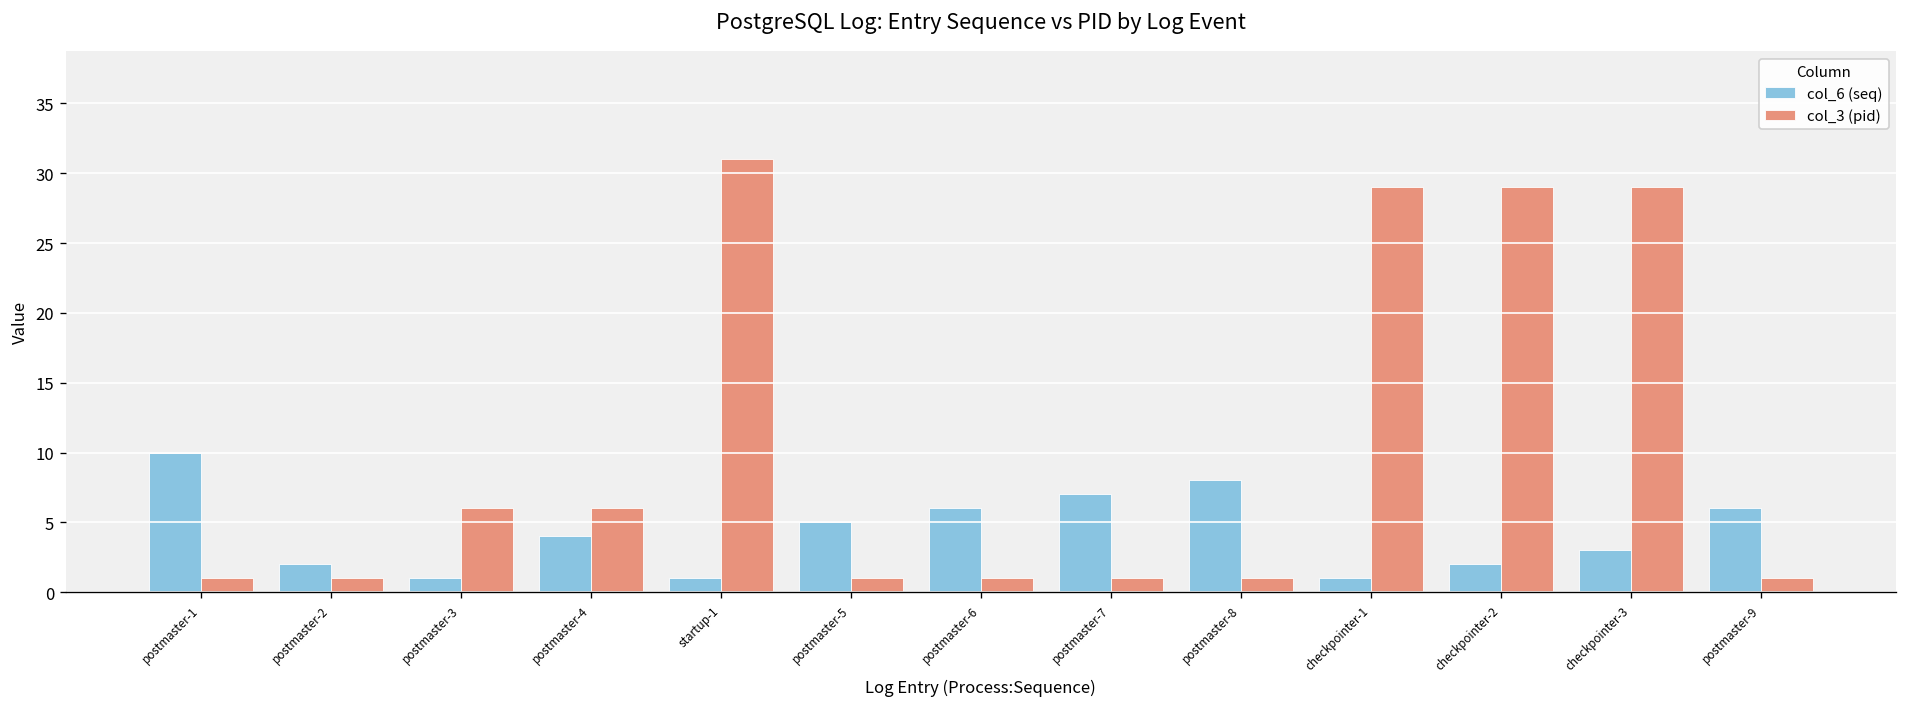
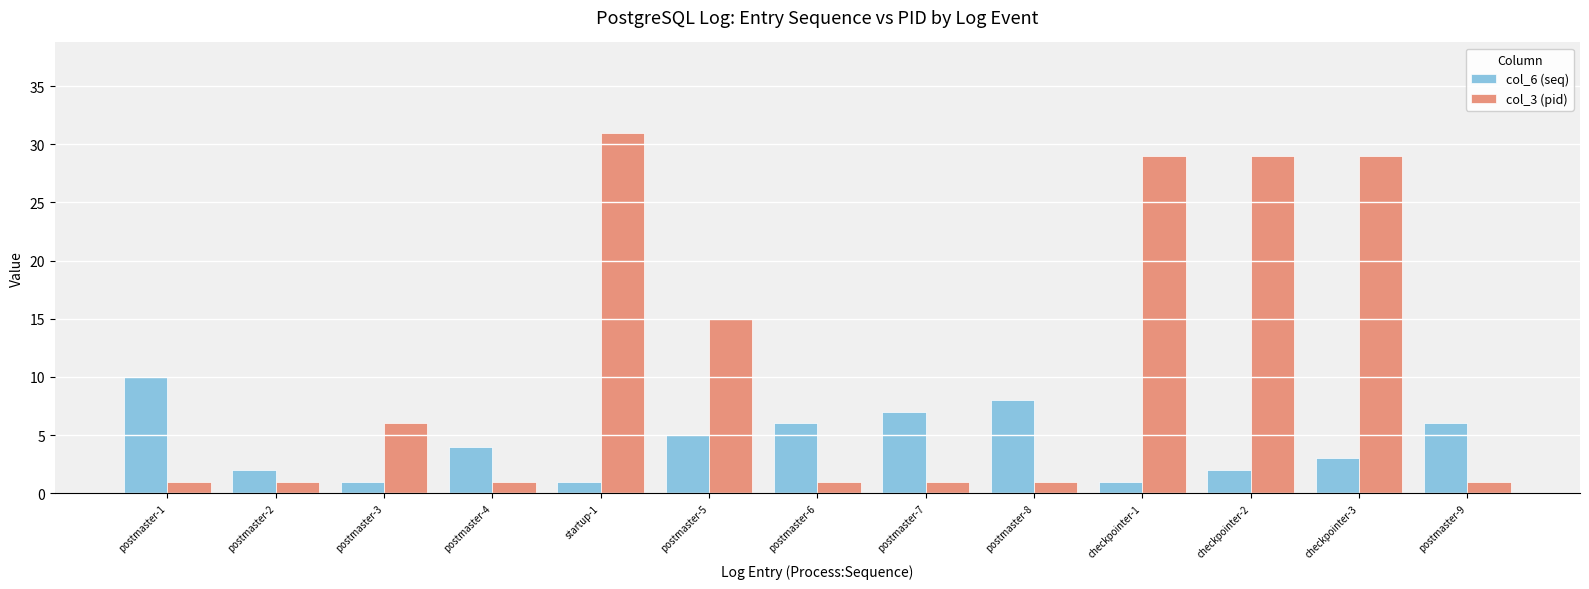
col_3 (pid), postmaster-4: 6 -> 1
col_3 (pid), postmaster-5: 1 -> 15
